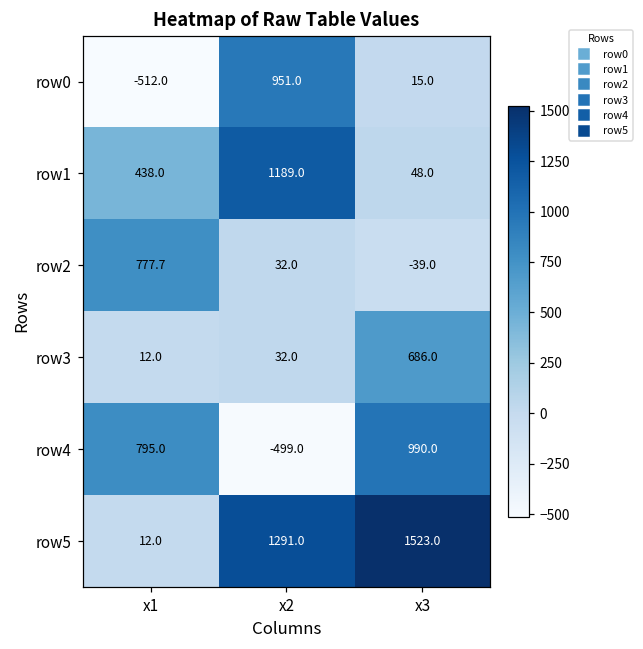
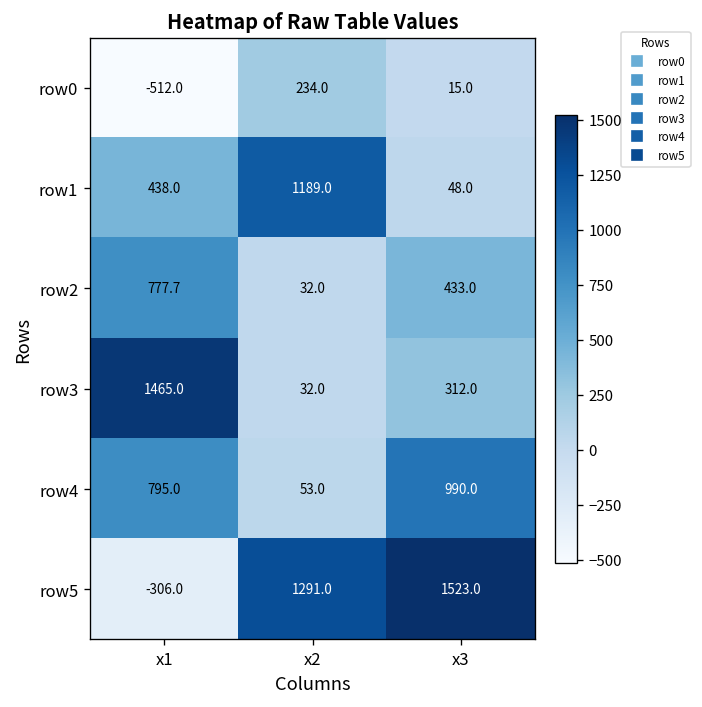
row0, x2: 951.0 -> 234.0
row2, x3: -39.0 -> 433.0
row3, x1: 12.0 -> 1465.0
row3, x3: 686.0 -> 312.0
row4, x2: -499.0 -> 53.0
row5, x1: 12.0 -> -306.0
